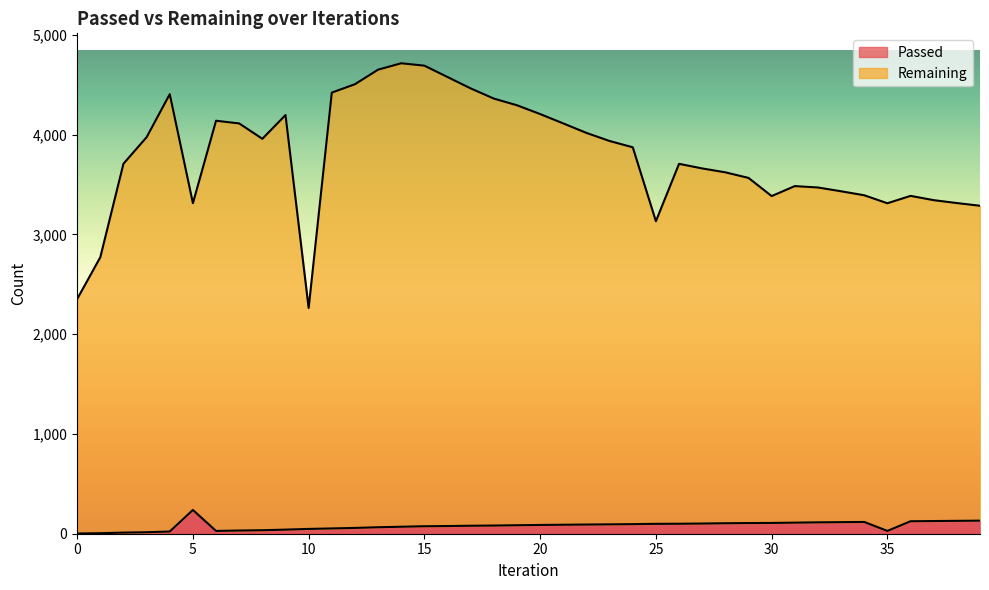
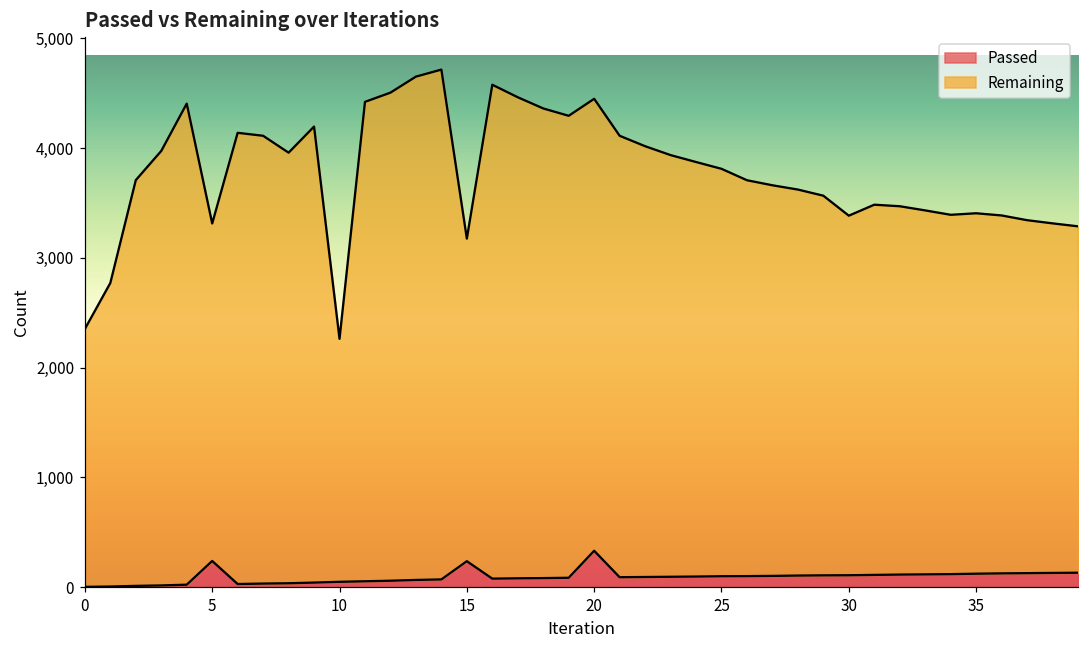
Passed, 15: 100 -> 200
Remaining, 15: 4,600 -> 2,900
Passed, 20: 100 -> 300
Remaining, 25: 3,000 -> 3,700
Passed, 35: 0 -> 100
